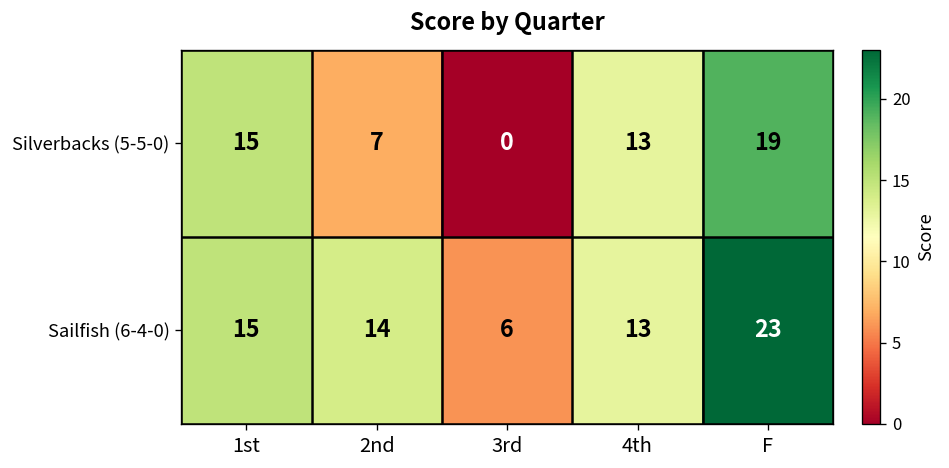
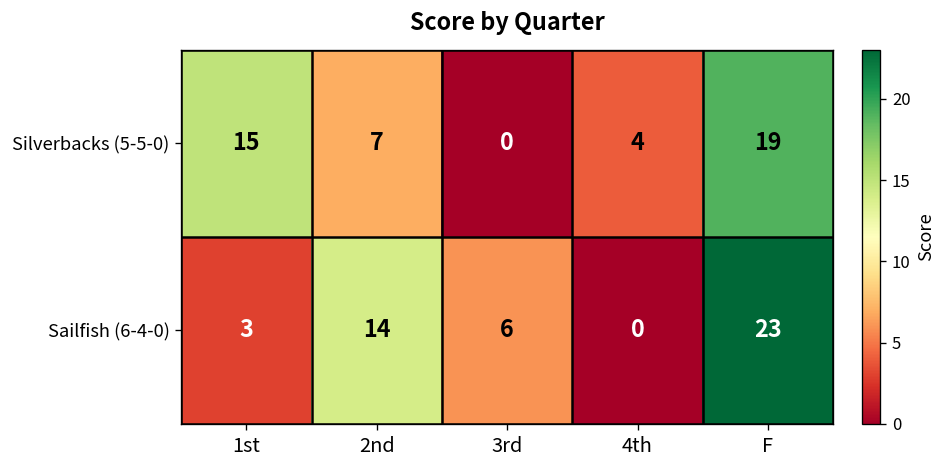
Silverbacks (5-5-0), 4th: 13 -> 4
Sailfish (6-4-0), 1st: 15 -> 3
Sailfish (6-4-0), 4th: 13 -> 0
